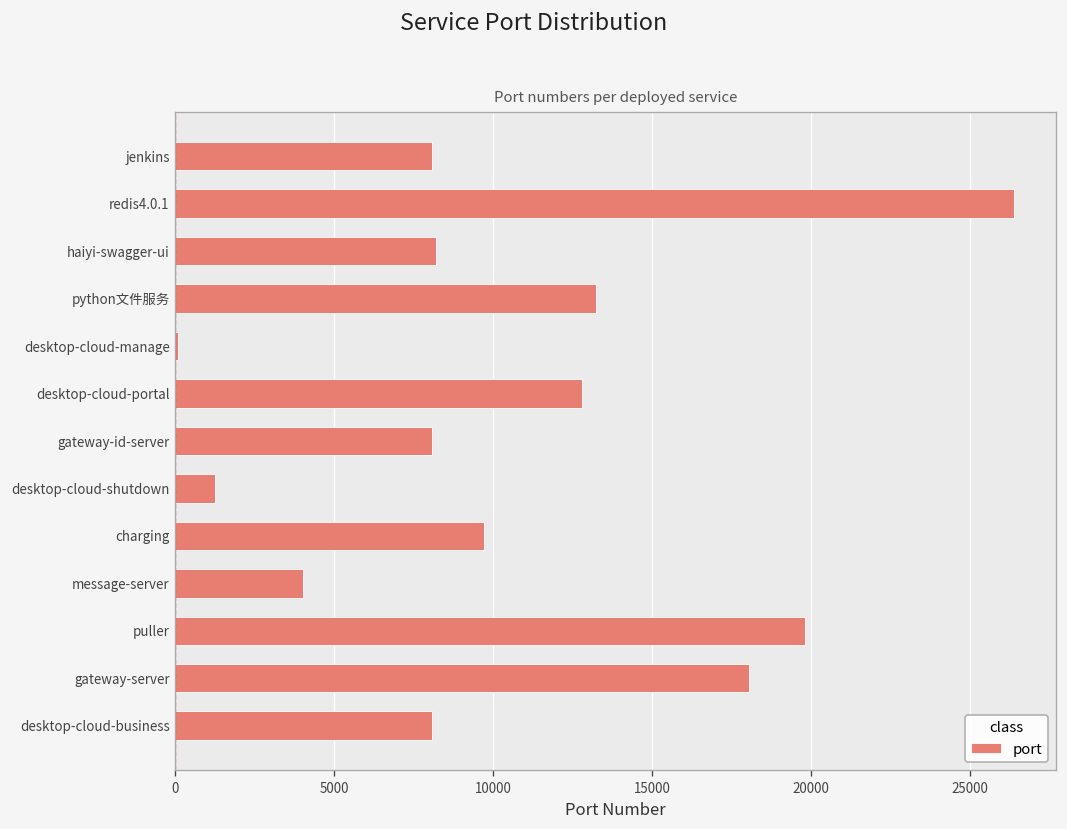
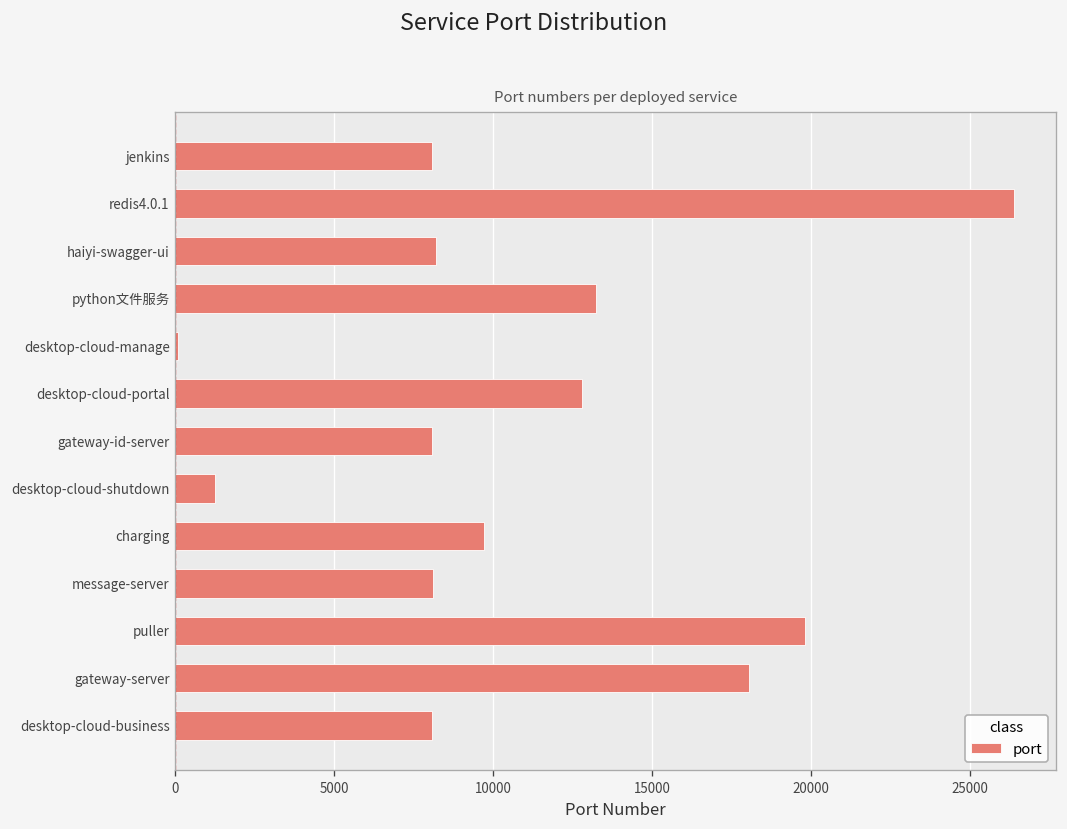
message-server: 4000 -> 8100
